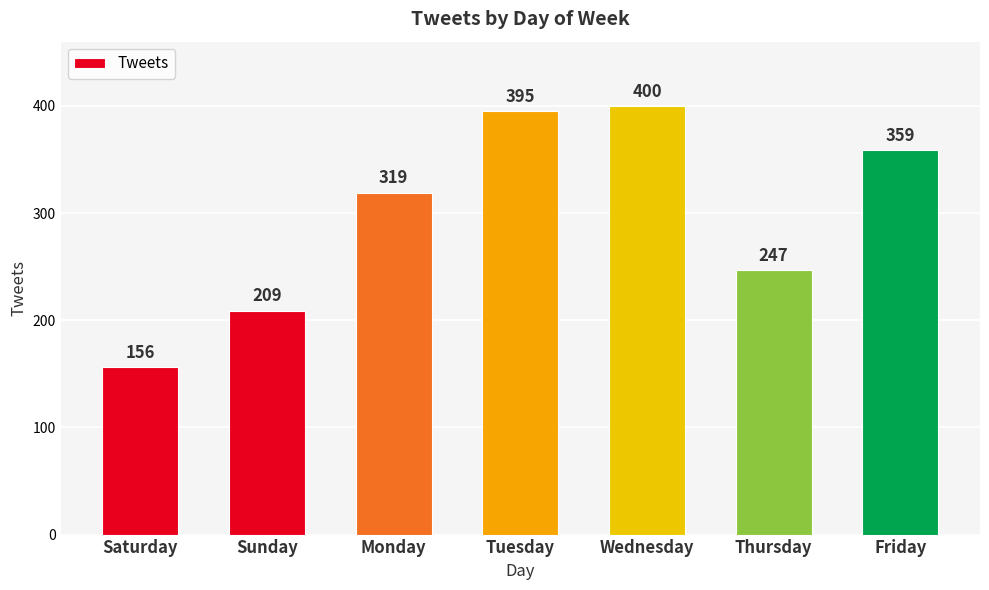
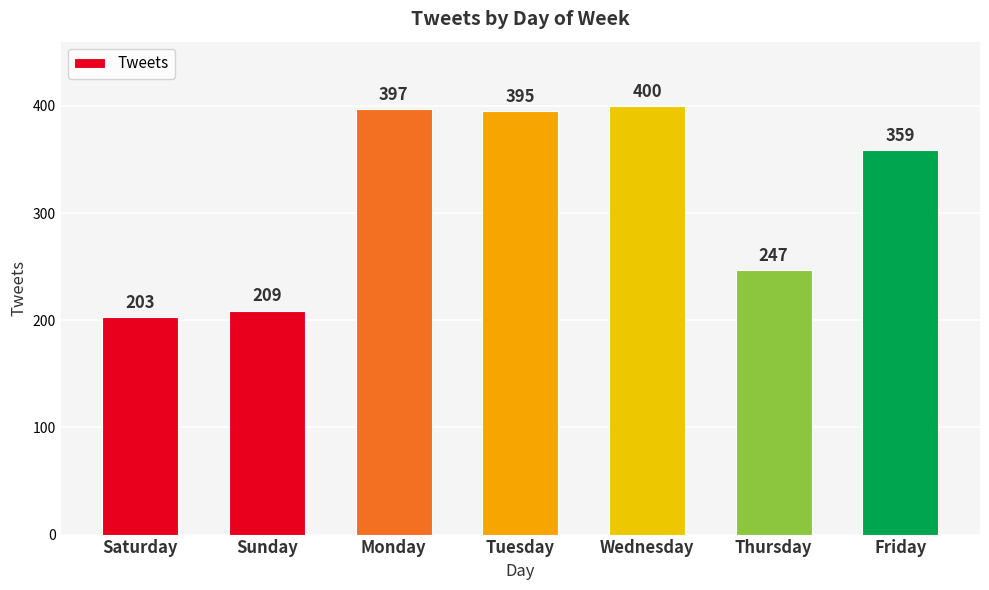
Saturday: 156 -> 203
Monday: 319 -> 397
